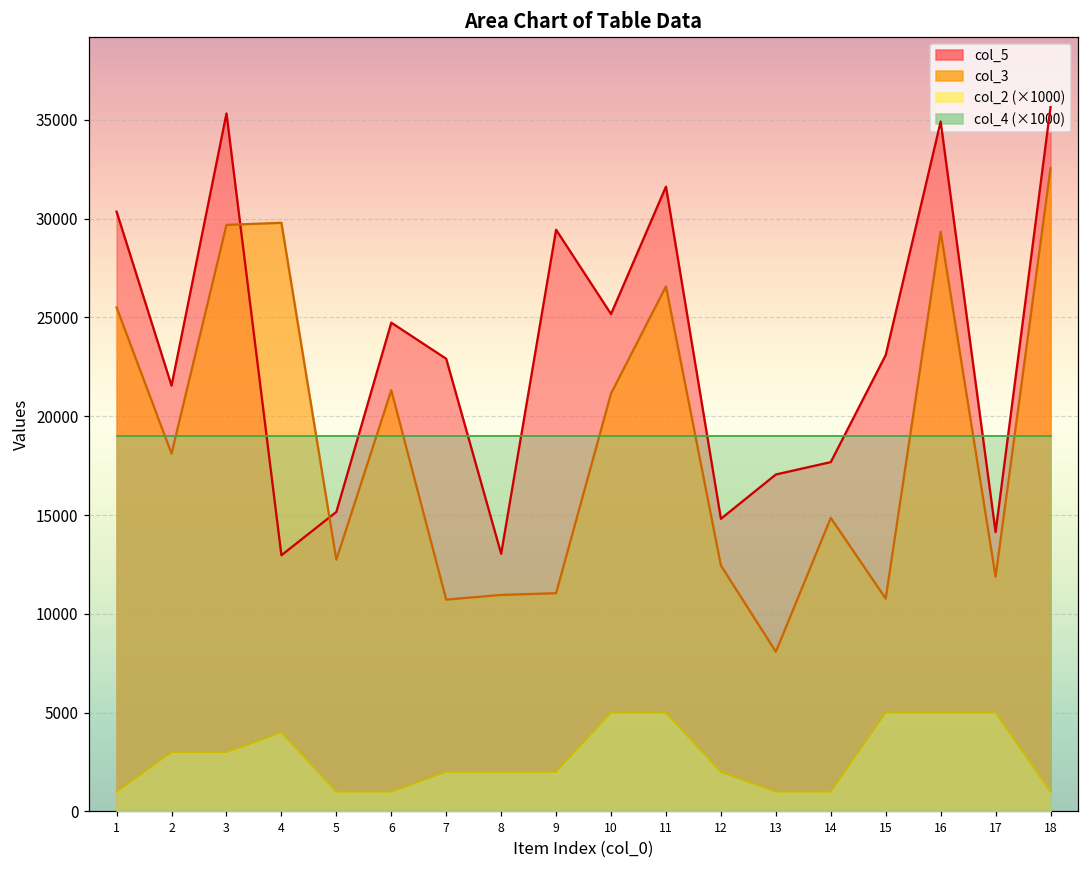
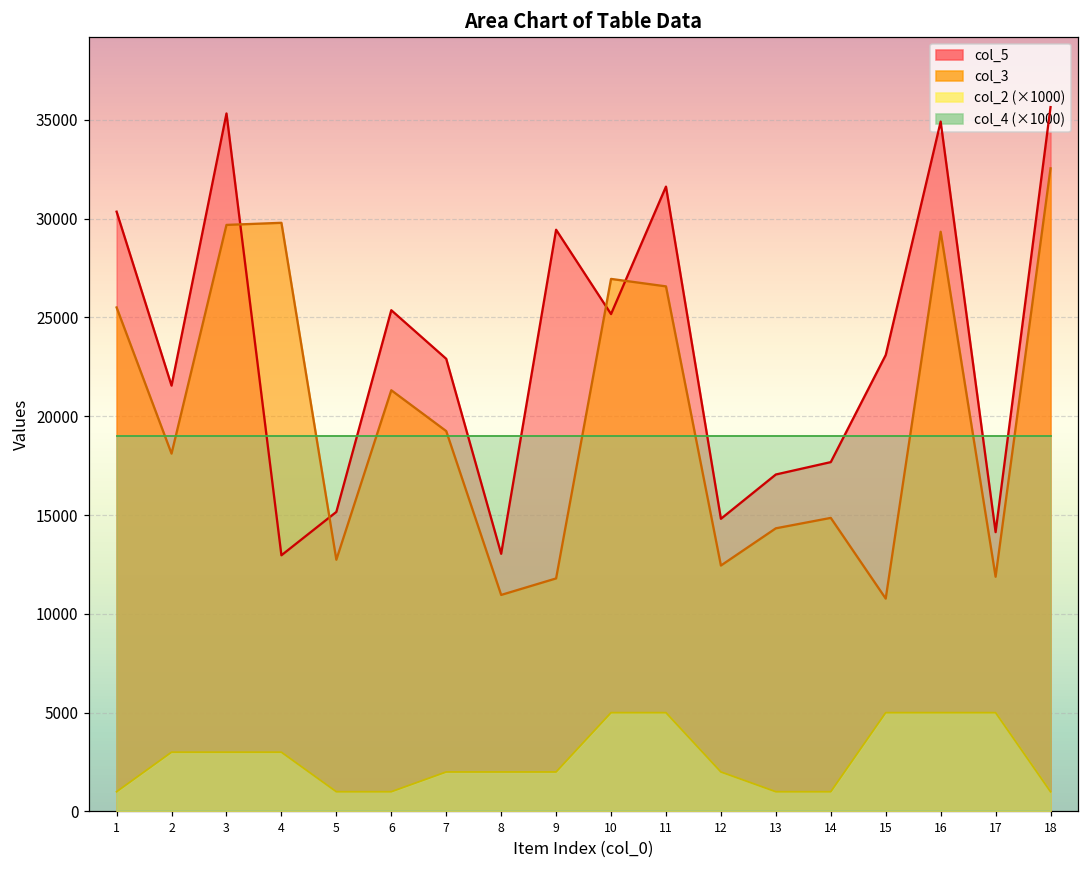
col_2 (×1000), 4: 4000 -> 3000
col_5, 6: 24700 -> 25400
col_3, 7: 10700 -> 19200
col_3, 9: 11000 -> 11800
col_3, 10: 21200 -> 26900
col_3, 13: 8100 -> 14300
